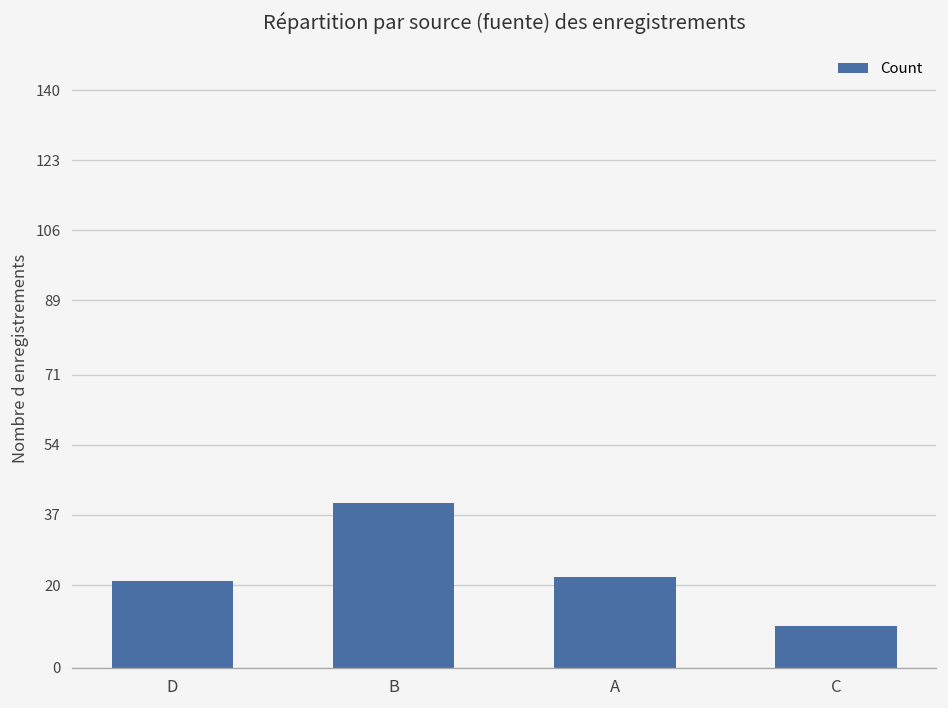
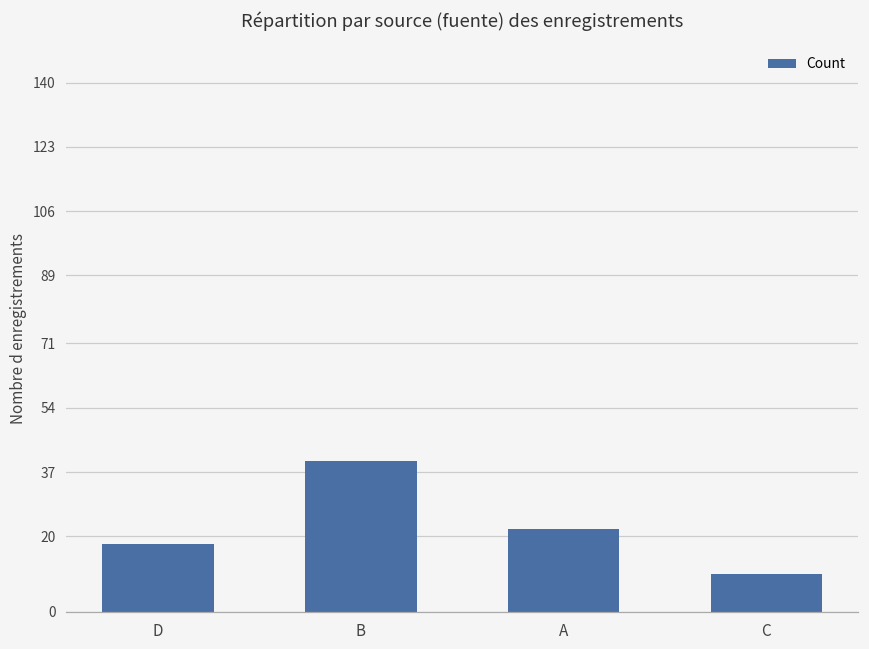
D: 21 -> 18
